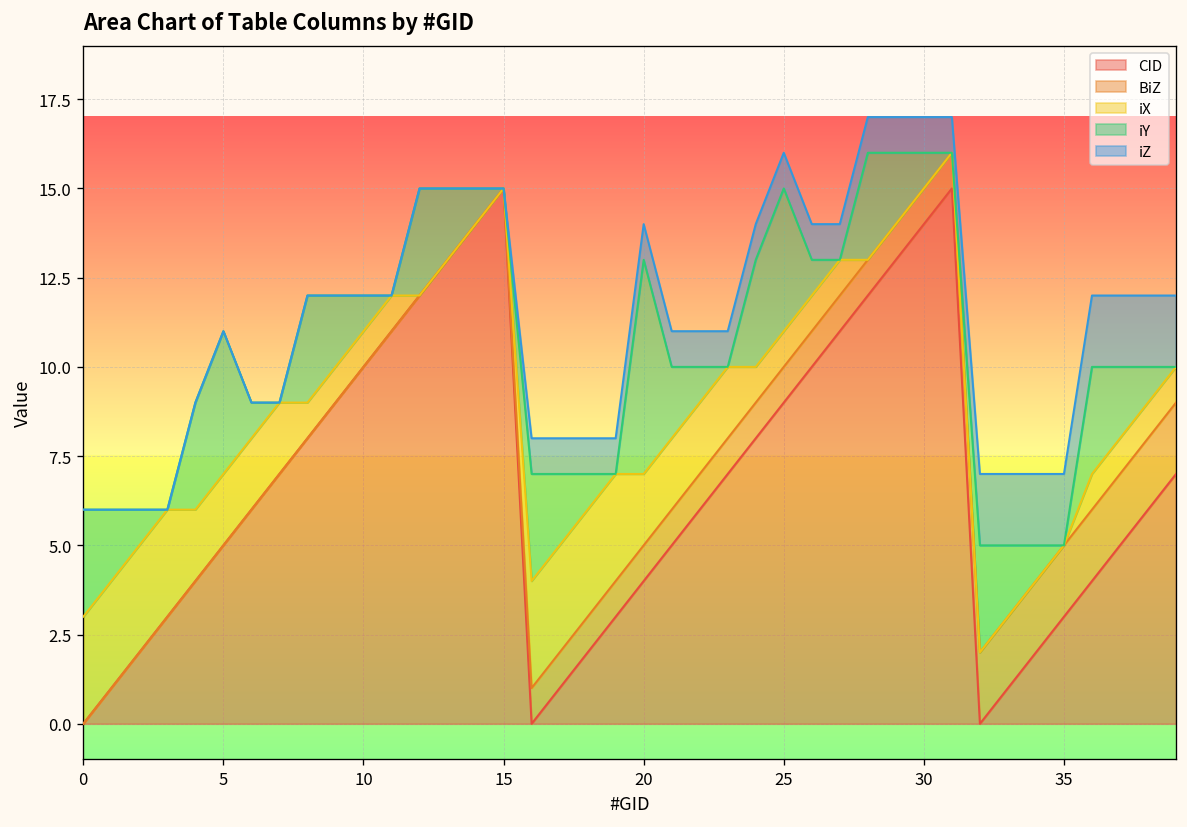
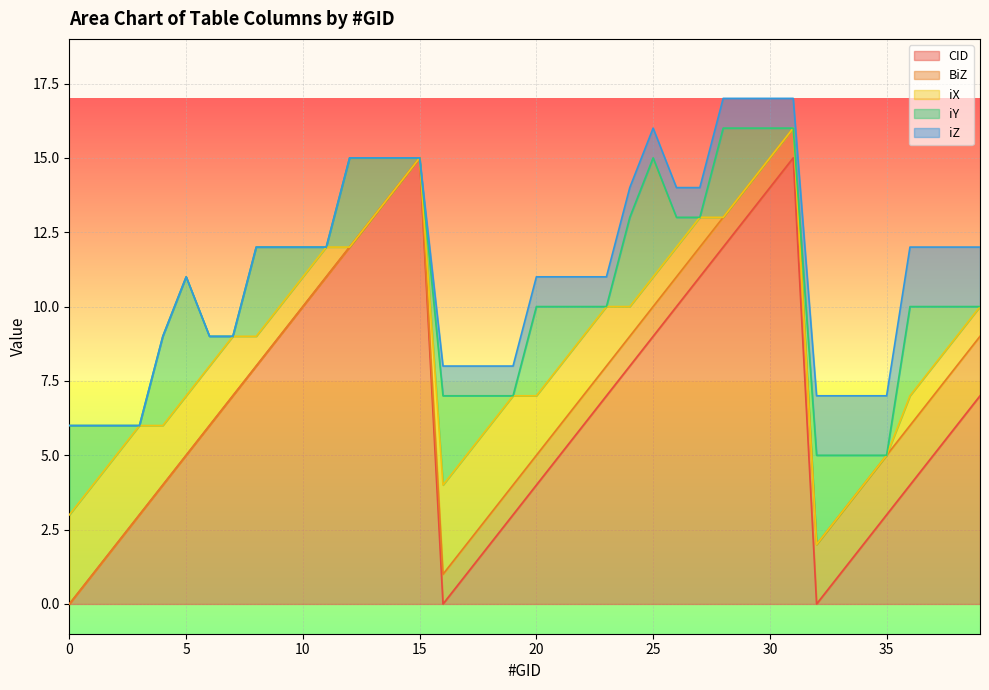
iY, 20: 6 -> 3
